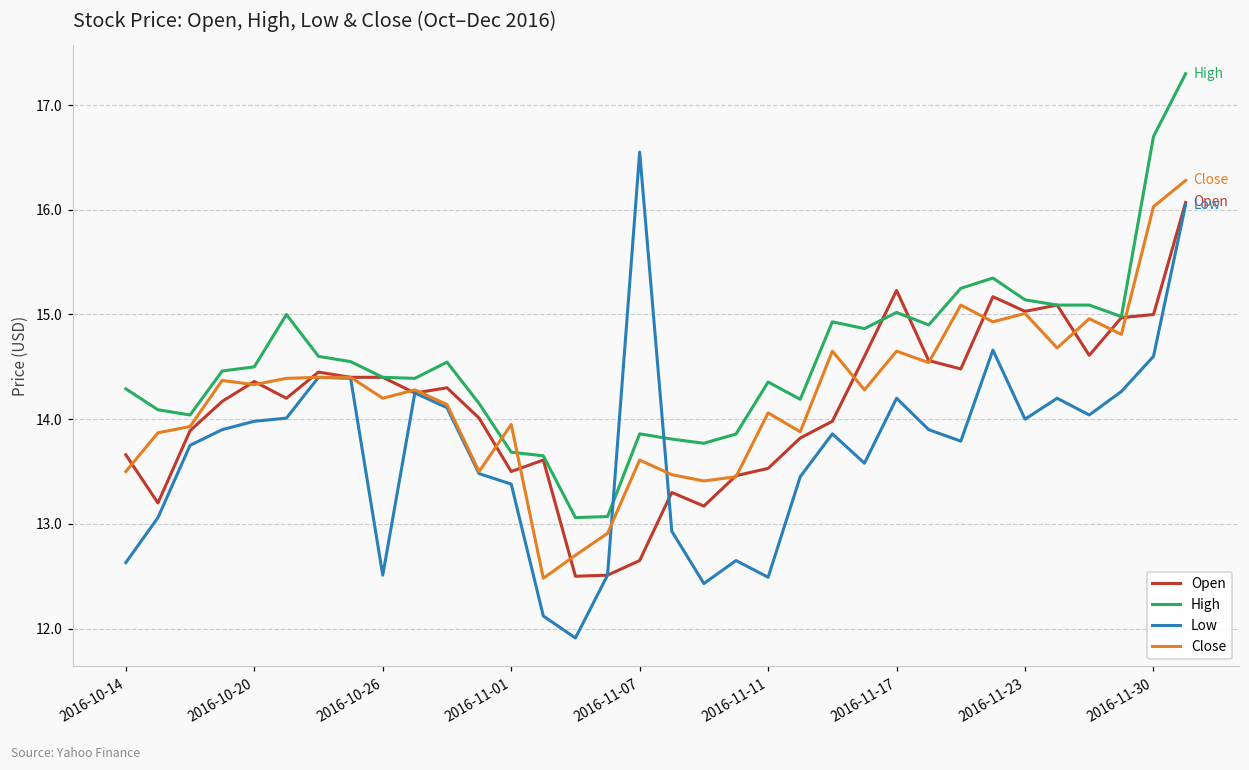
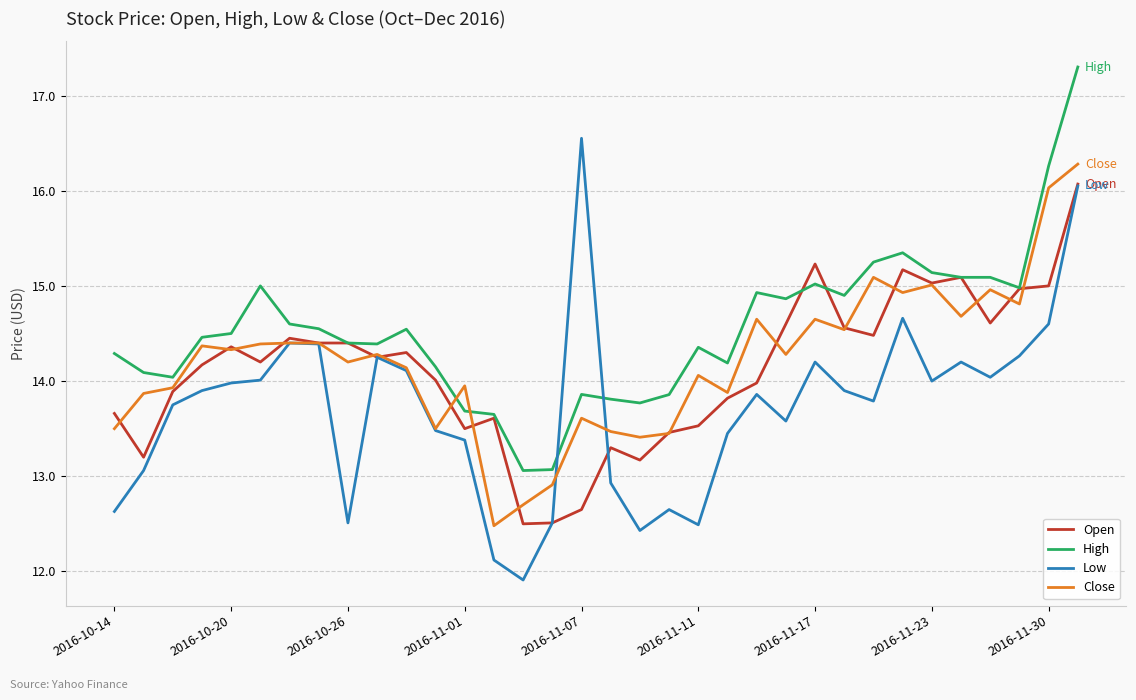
High, 2016-11-30: 16.7 -> 16.3
